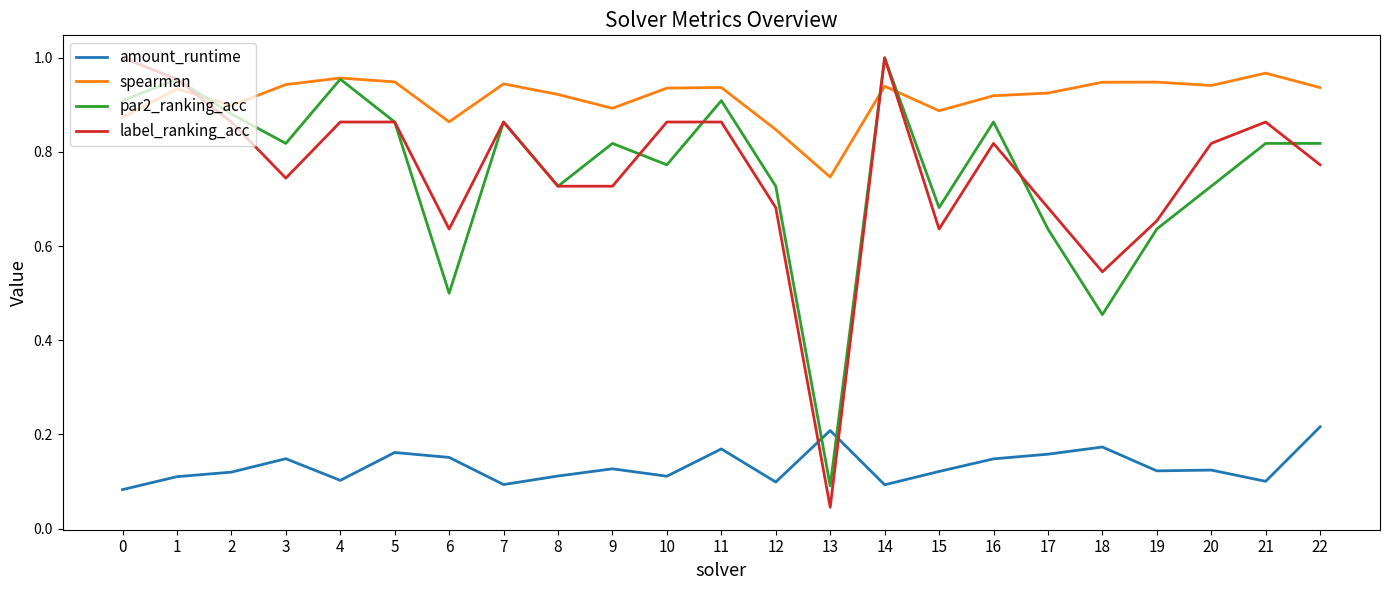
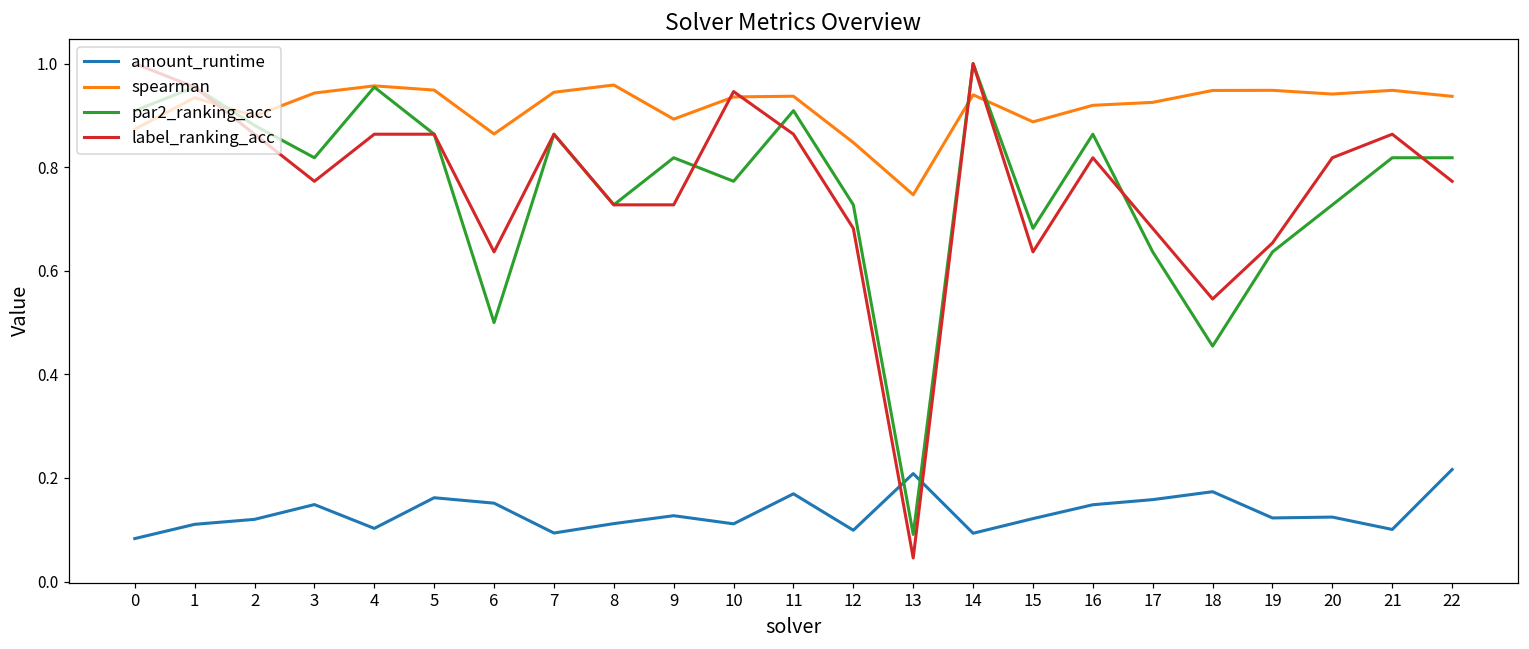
label_ranking_acc, 3: 0.74 -> 0.77
spearman, 8: 0.92 -> 0.96
label_ranking_acc, 10: 0.86 -> 0.95
spearman, 21: 0.97 -> 0.95
